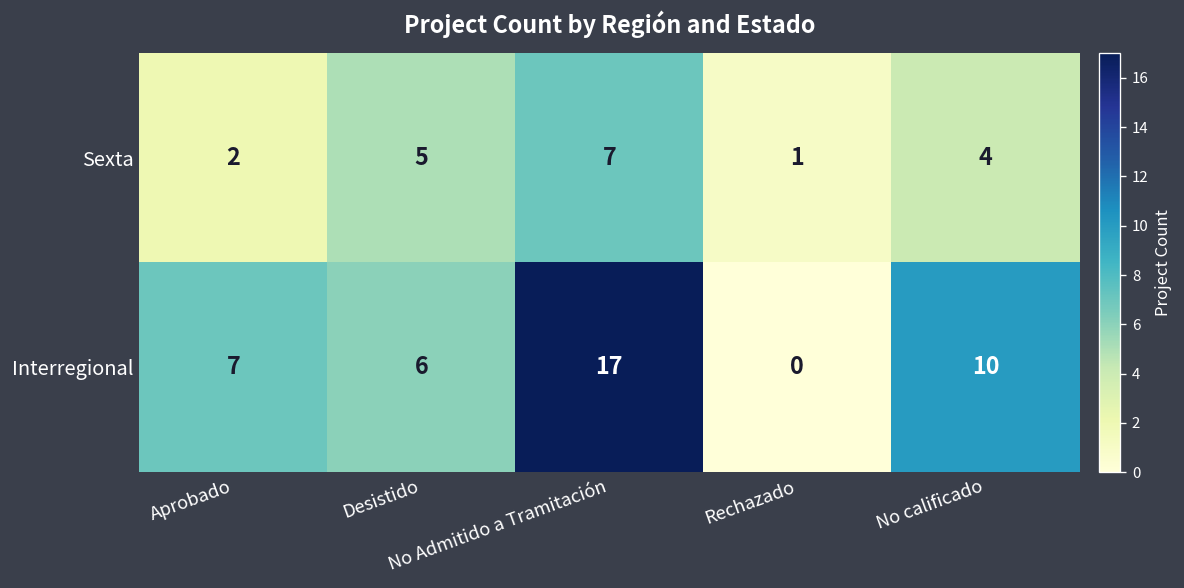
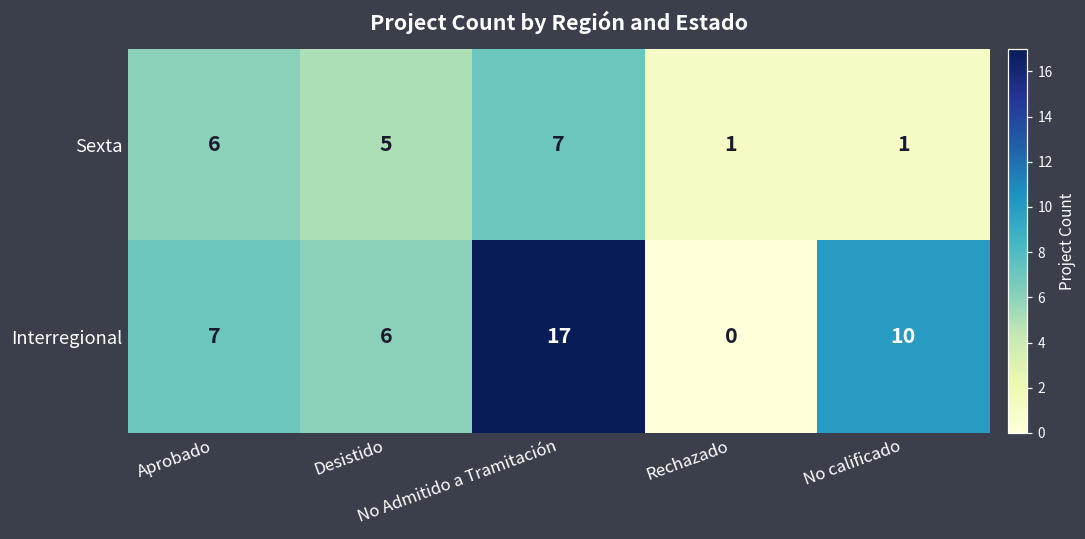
Sexta, Aprobado: 2 -> 6
Sexta, No calificado: 4 -> 1
